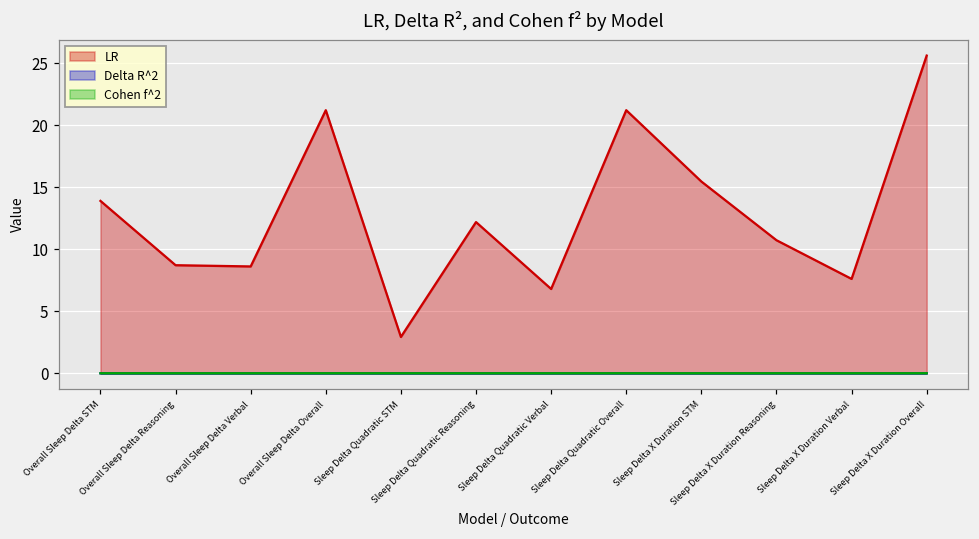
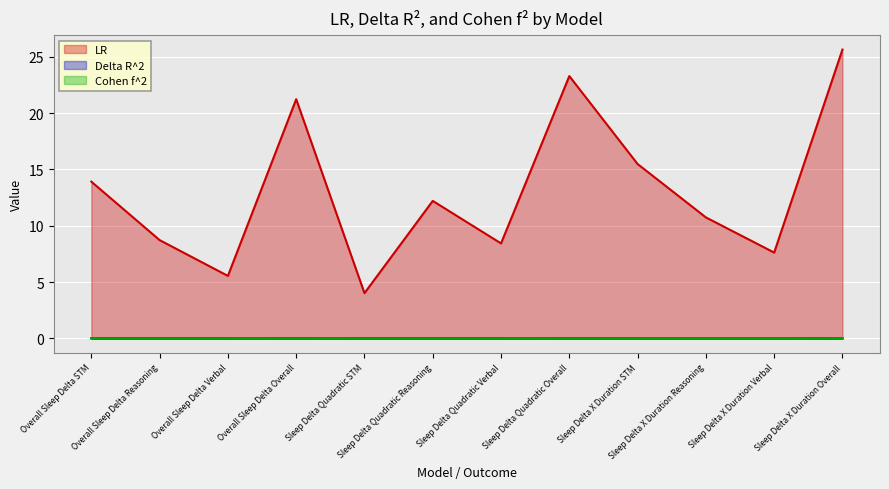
LR, Overall Sleep Delta Verbal: 8.6 -> 5.5
LR, Sleep Delta Quadratic STM: 2.9 -> 4.0
LR, Sleep Delta Quadratic Verbal: 6.8 -> 8.4
LR, Sleep Delta Quadratic Overall: 21.2 -> 23.3
